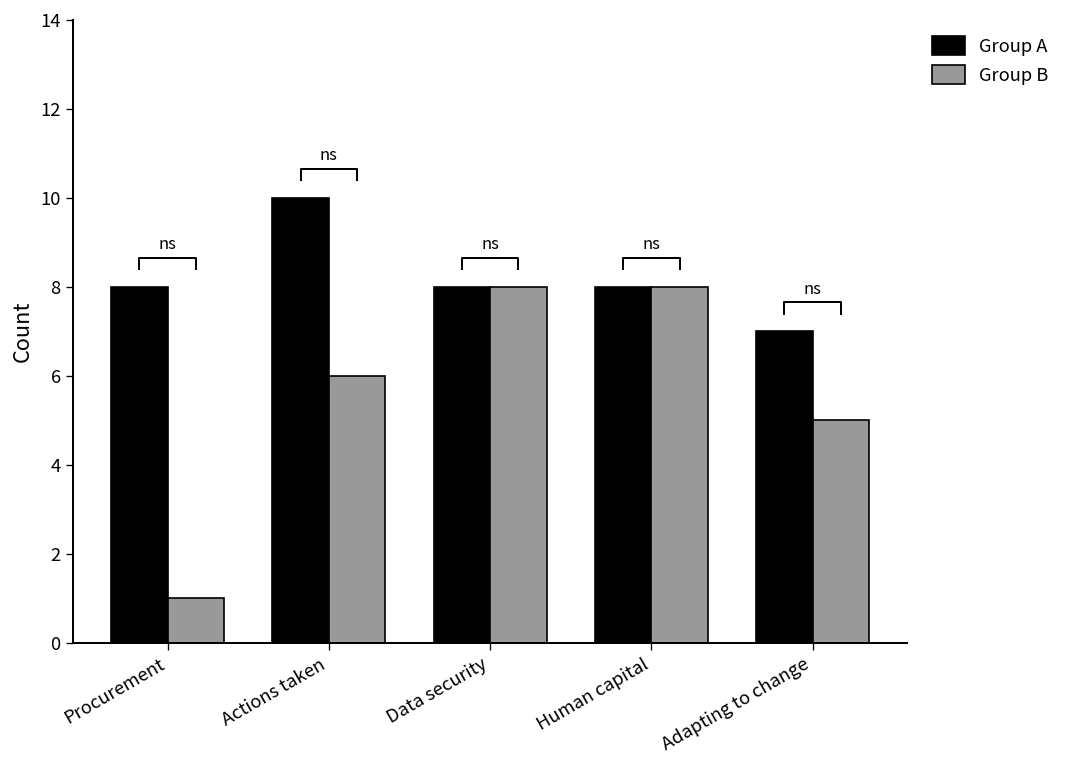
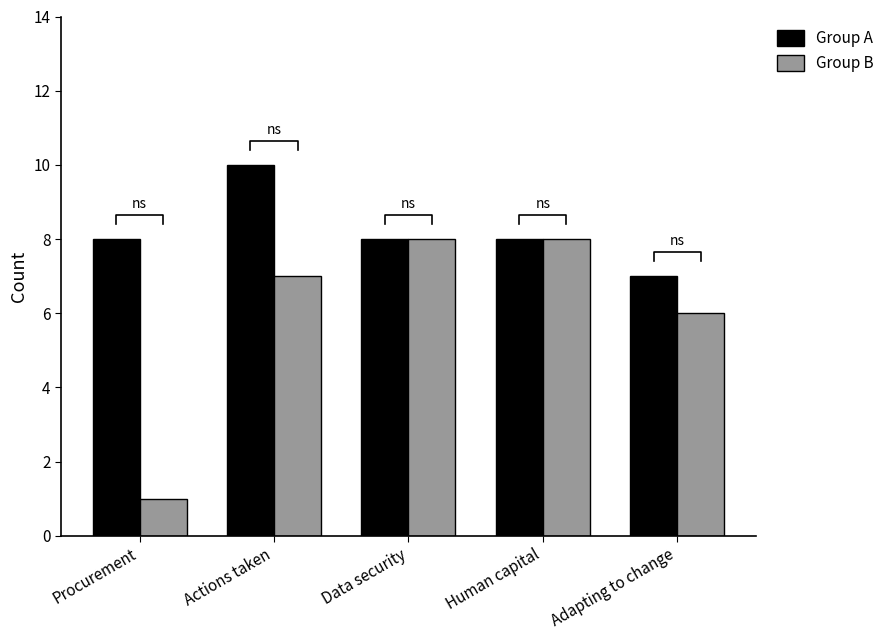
Group B, Actions taken: 6 -> 7
Group B, Adapting to change: 5 -> 6
